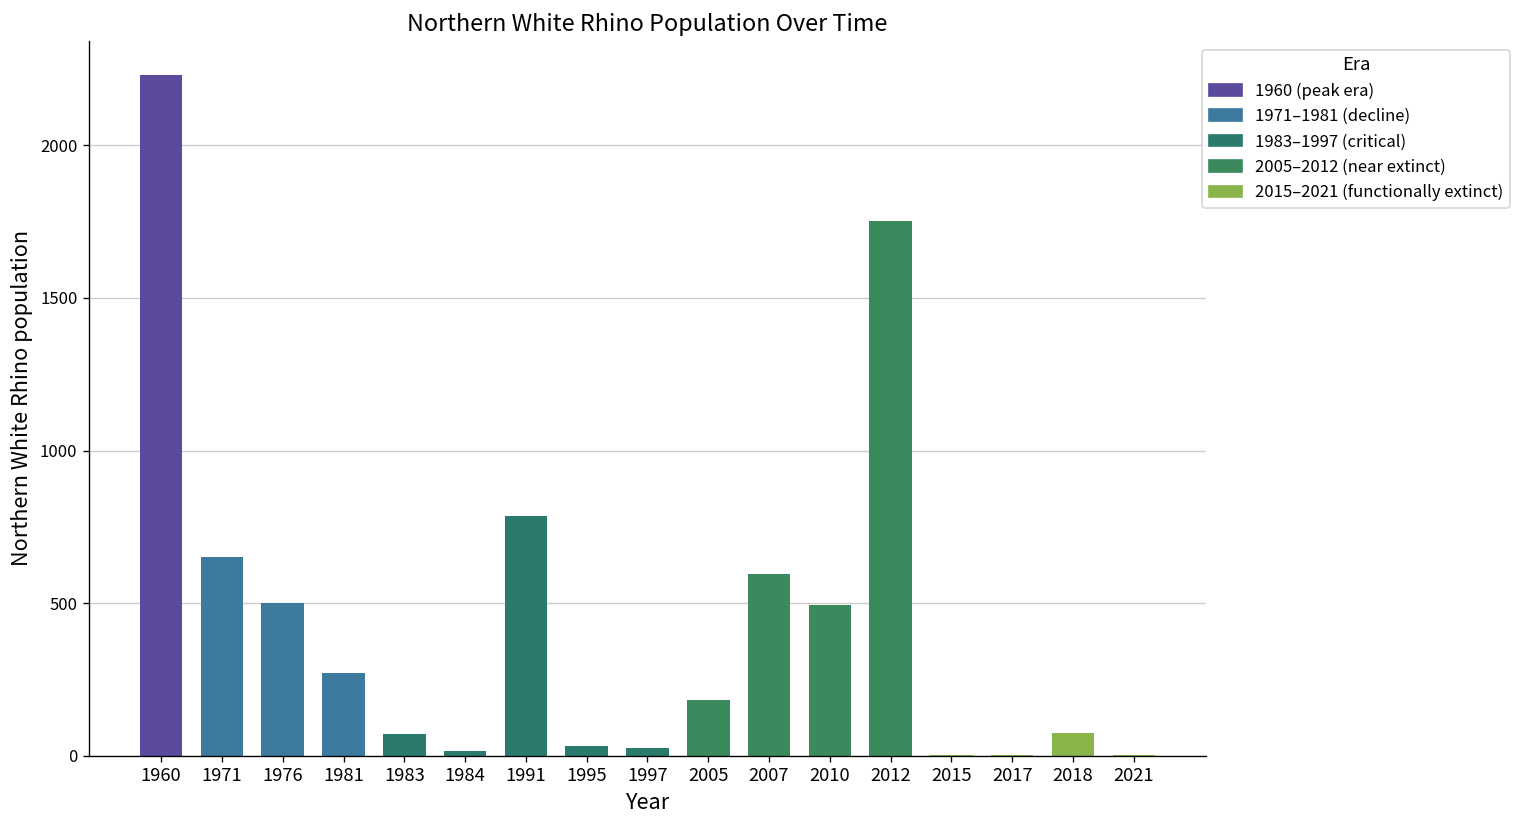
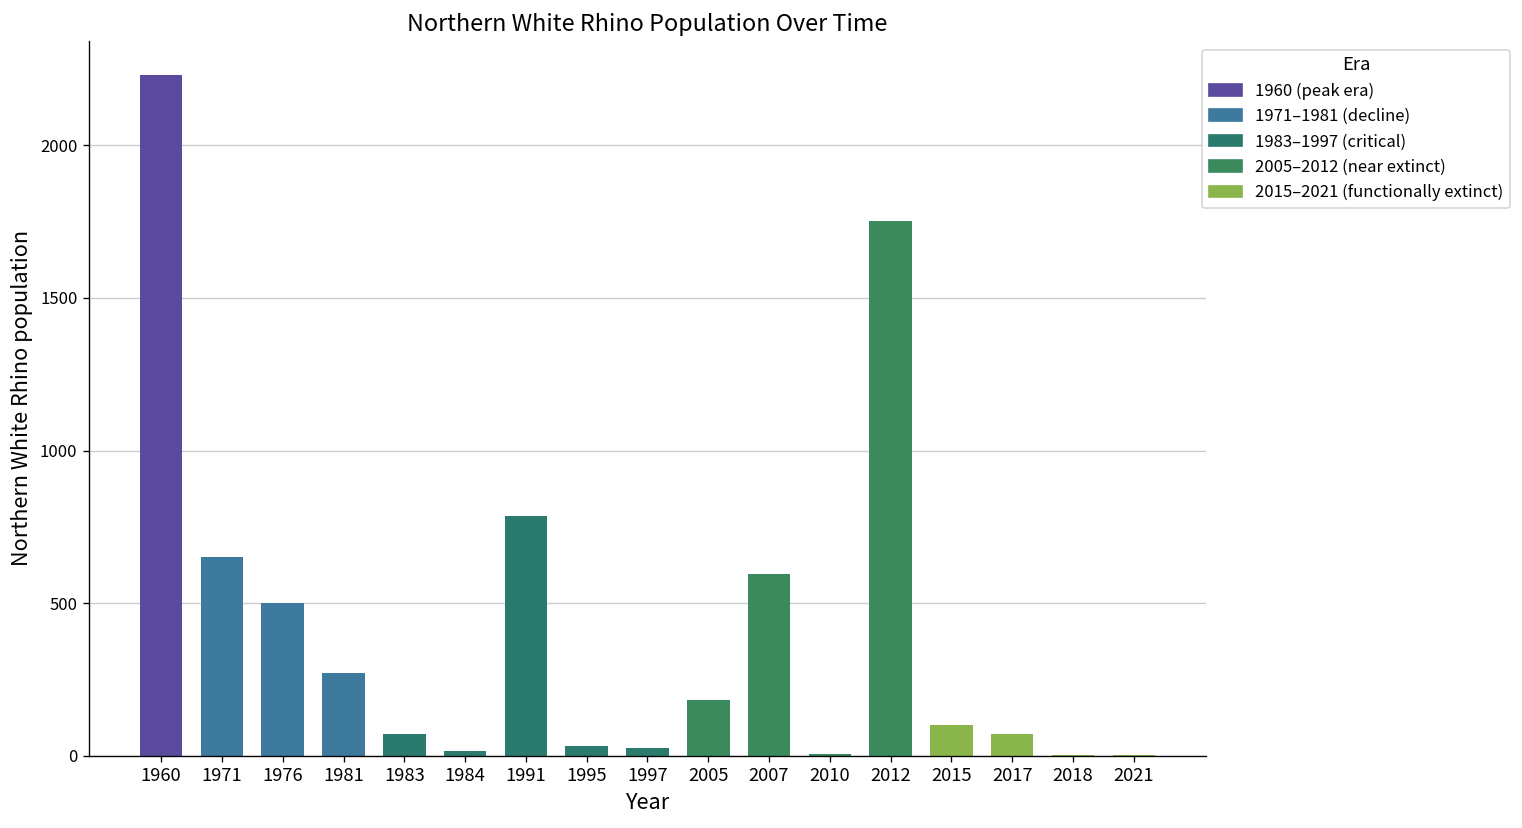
2010: 490 -> 0
2015: 0 -> 100
2017: 0 -> 70
2018: 80 -> 0
